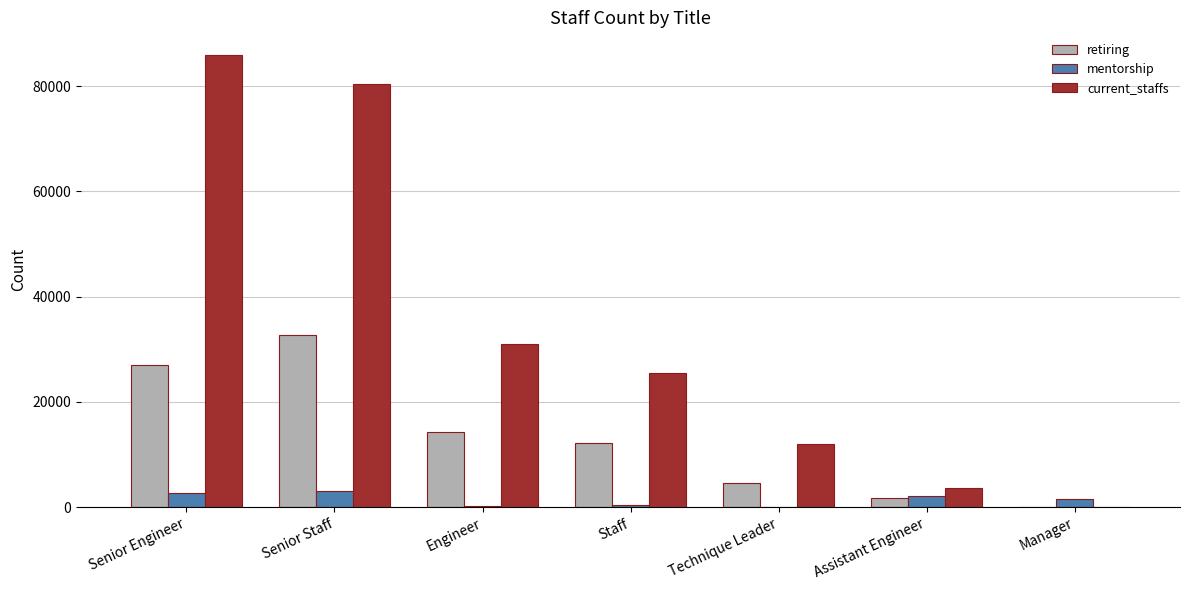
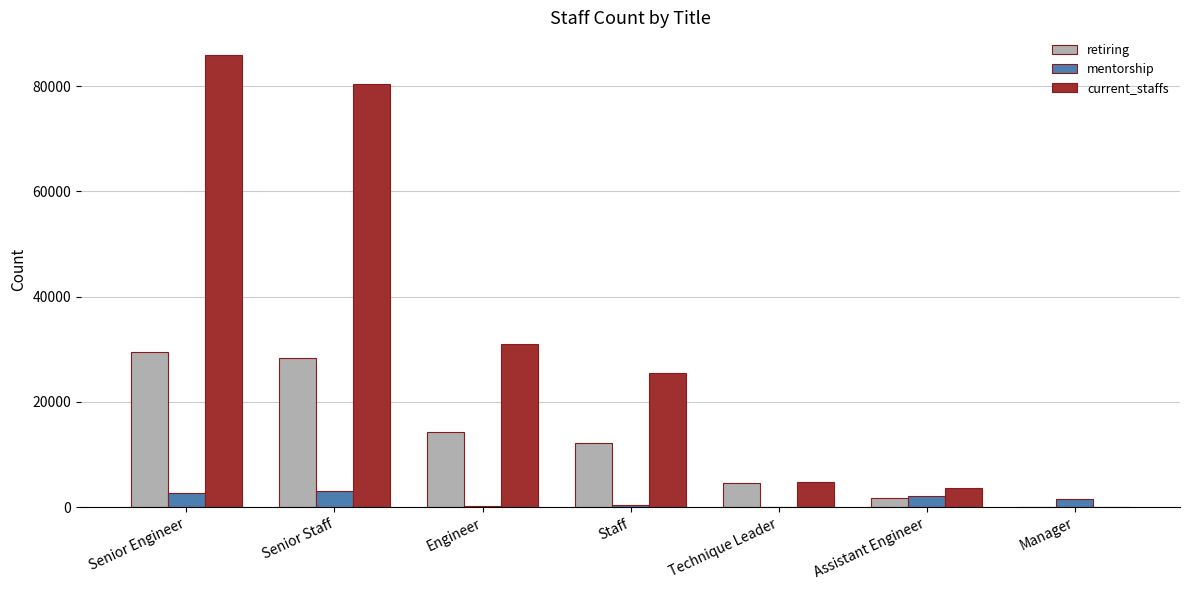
retiring, Senior Engineer: 27000 -> 29000
retiring, Senior Staff: 33000 -> 28000
current_staffs, Technique Leader: 12000 -> 5000
